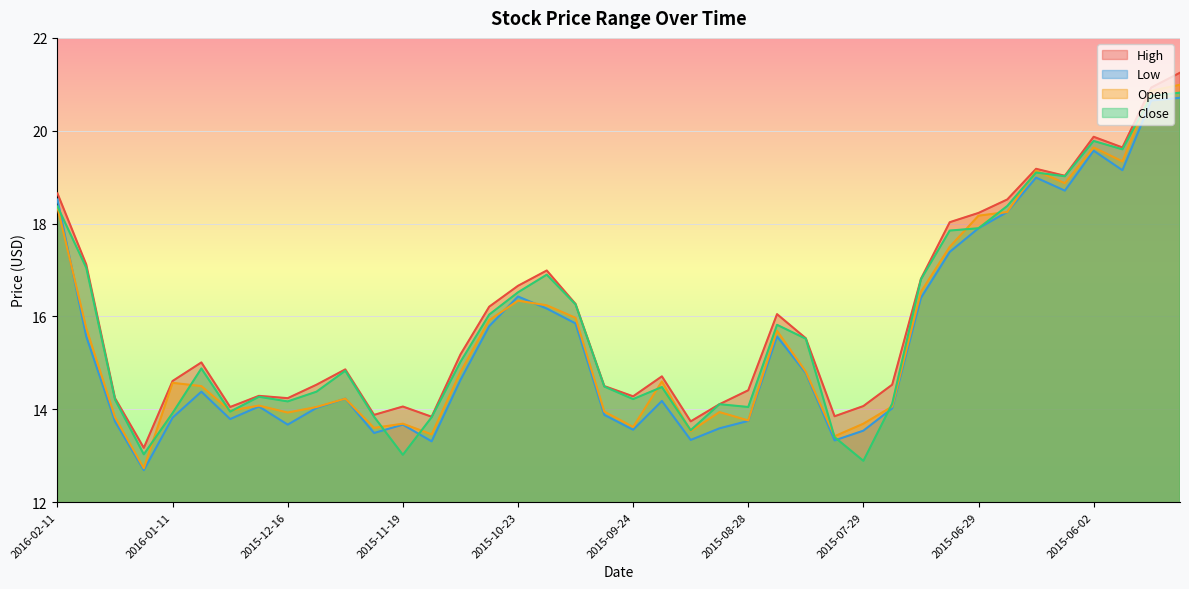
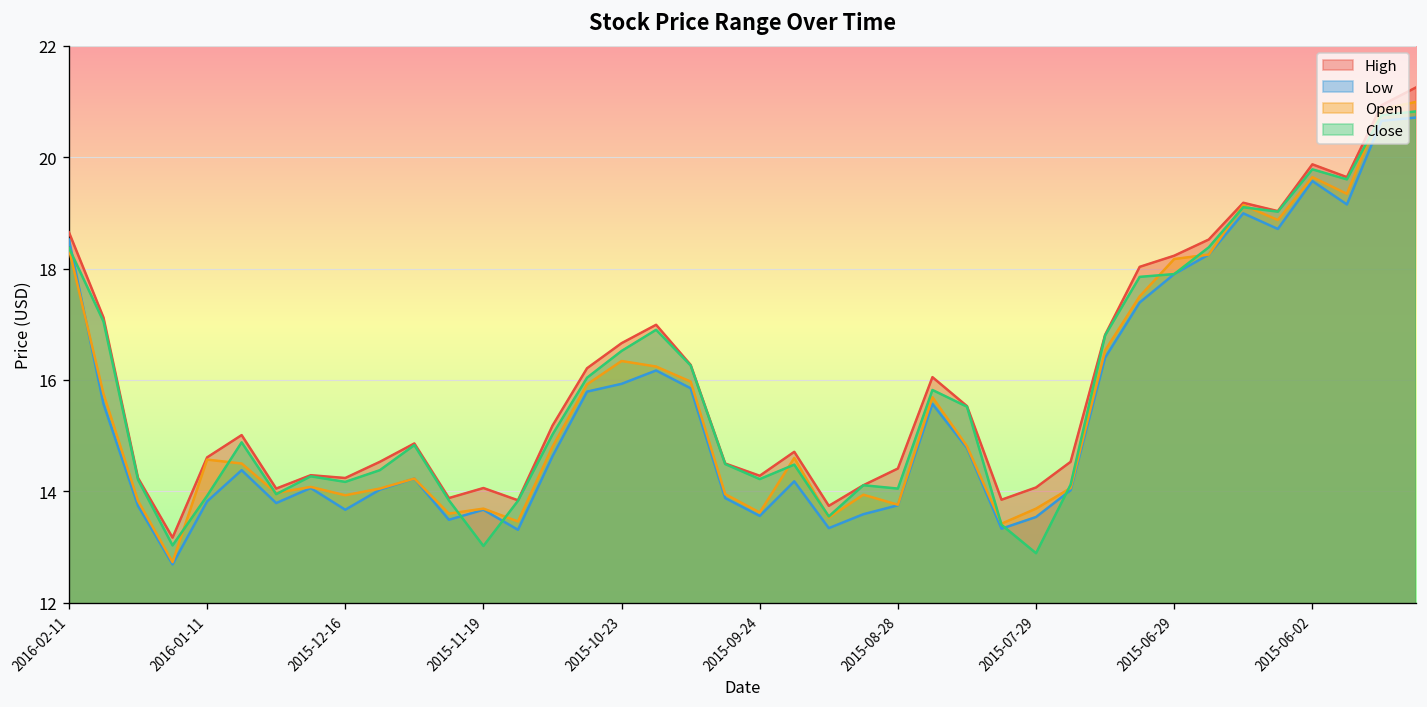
Low, 2015-10-23: 16.4 -> 15.9
